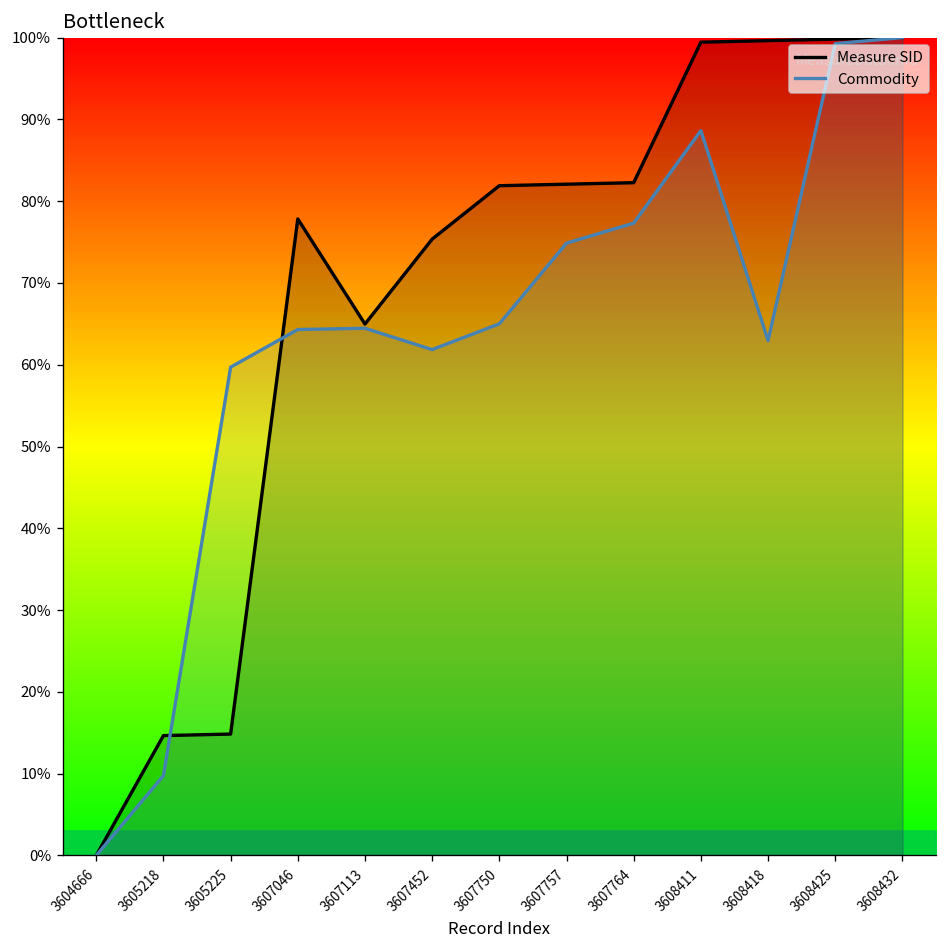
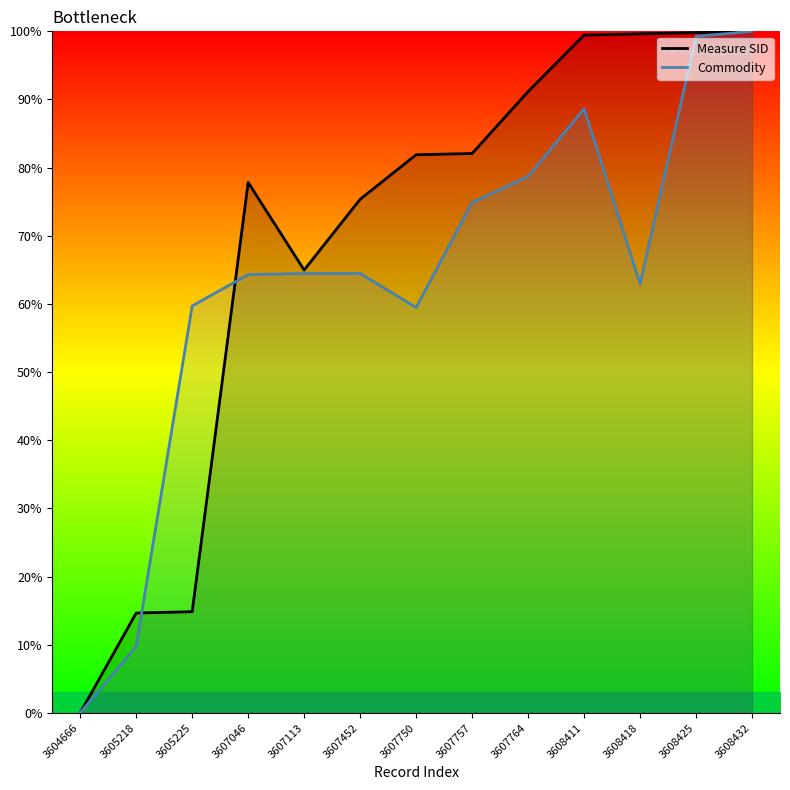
Commodity, 3607452: 62% -> 64%
Commodity, 3607750: 65% -> 59%
Measure SID, 3607764: 82% -> 91%
Commodity, 3607764: 77% -> 79%
